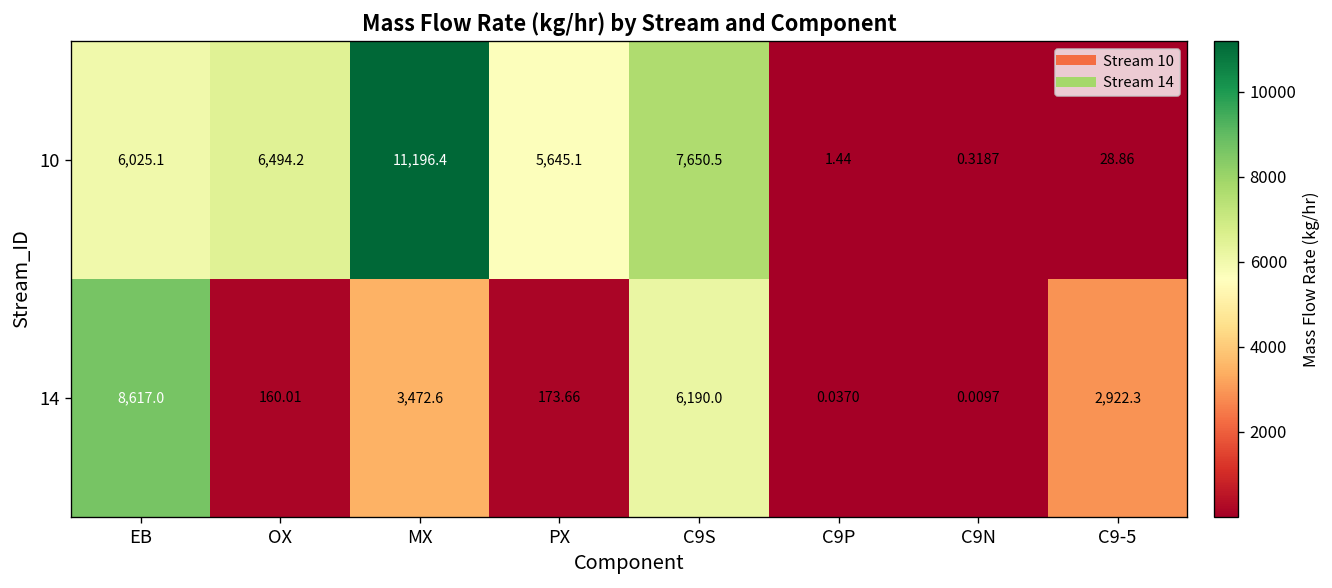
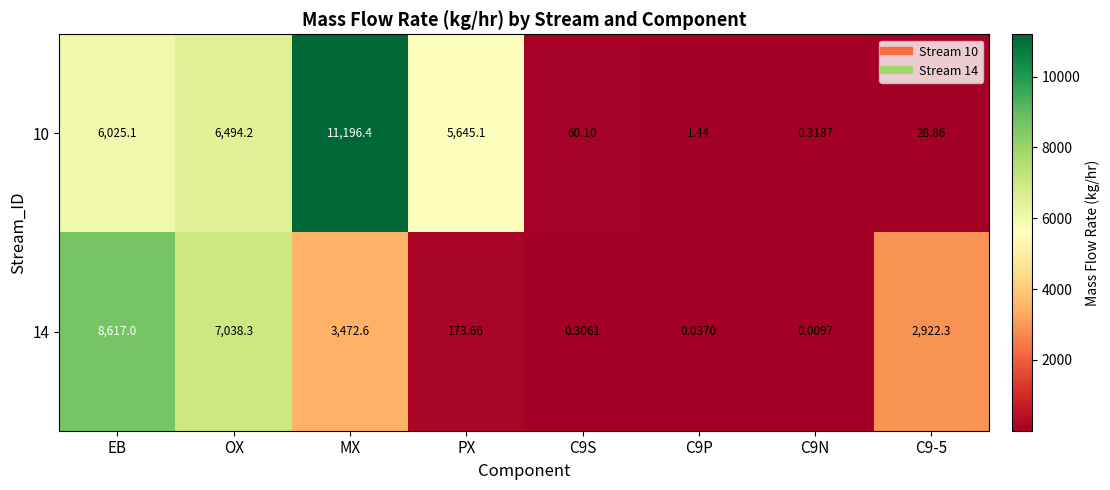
10, C9S: 7,650.5 -> 60.10
14, OX: 160.01 -> 7,038.3
14, C9S: 6,190.0 -> 0.3061
